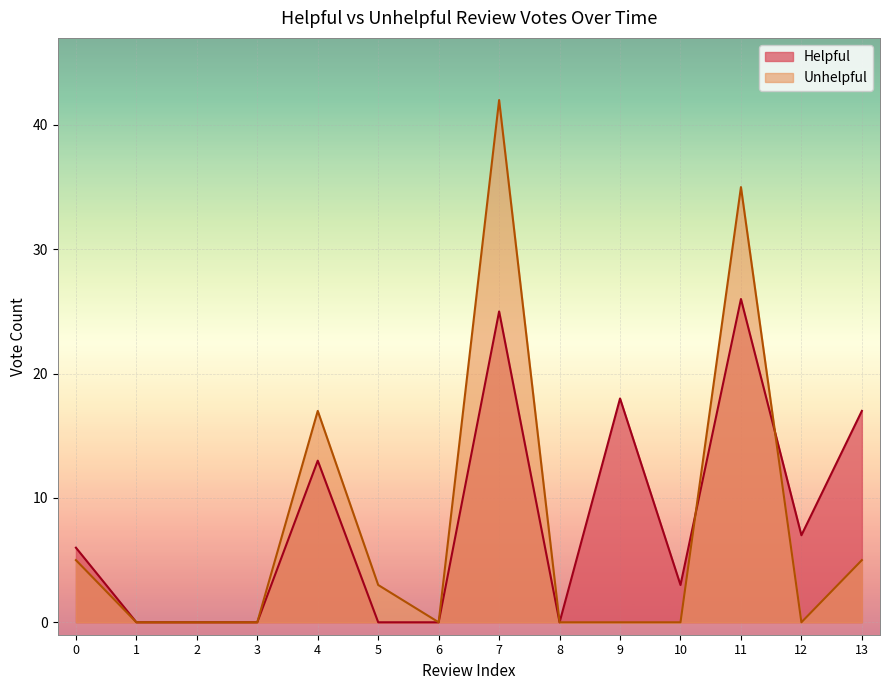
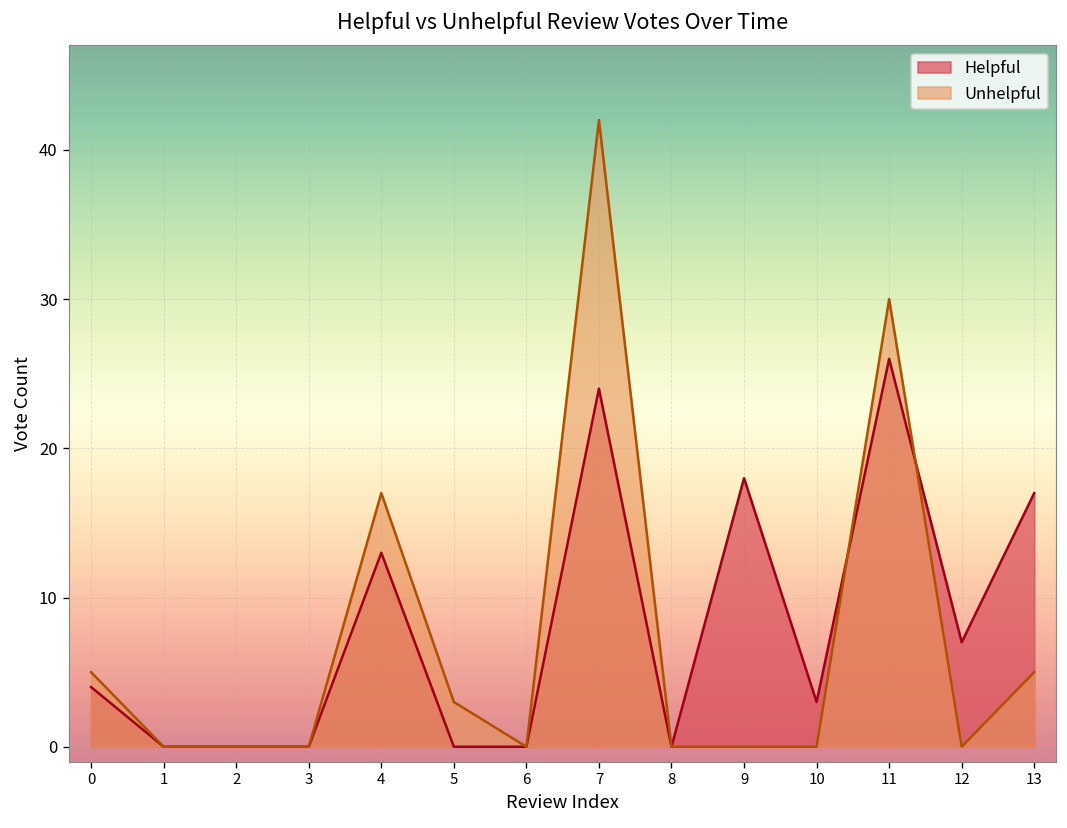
Helpful, 0: 6 -> 4
Helpful, 7: 25 -> 24
Unhelpful, 11: 35 -> 30
